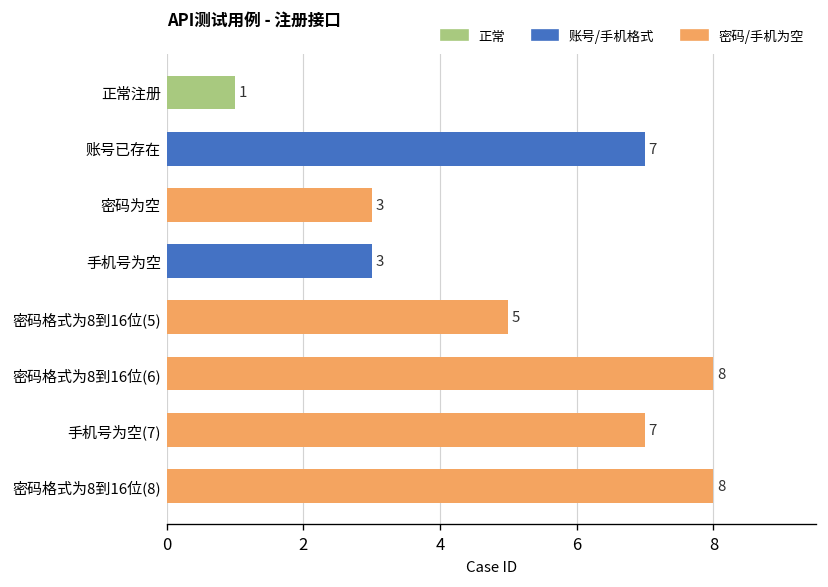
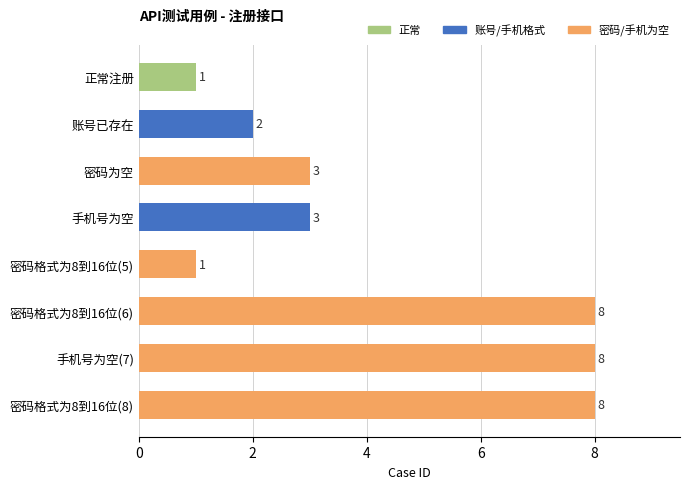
账号已存在: 7 -> 2
密码格式为8到16位(5): 5 -> 1
手机号为空(7): 7 -> 8
